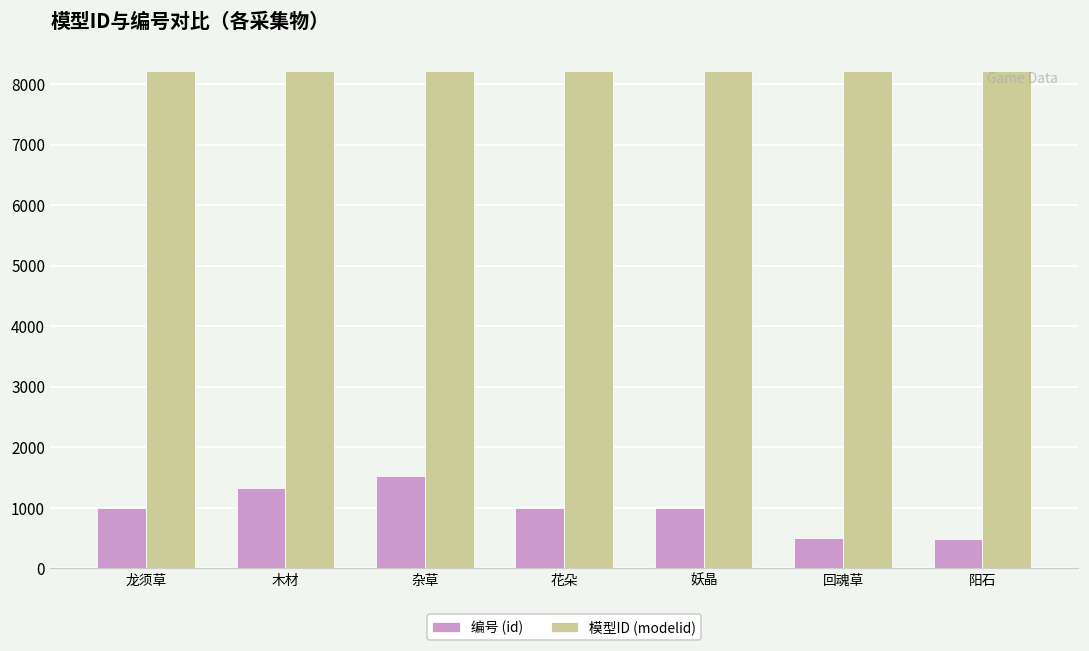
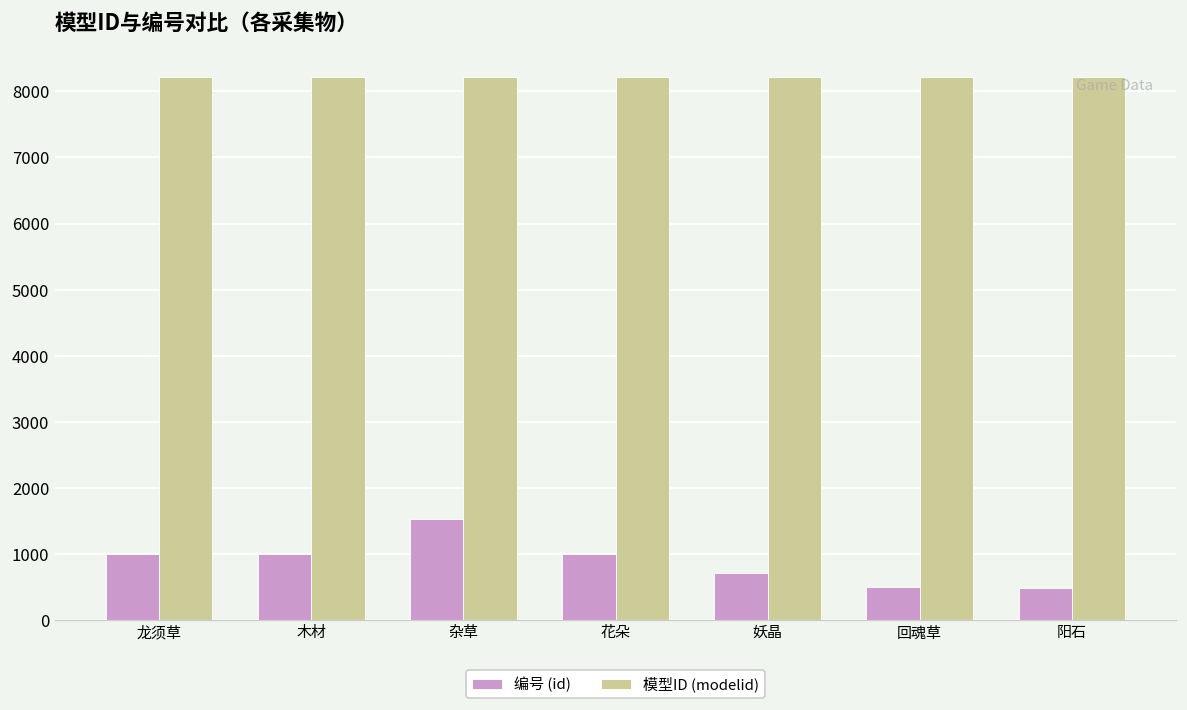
编号 (id), 木材: 1300 -> 1000
编号 (id), 妖晶: 1000 -> 700
